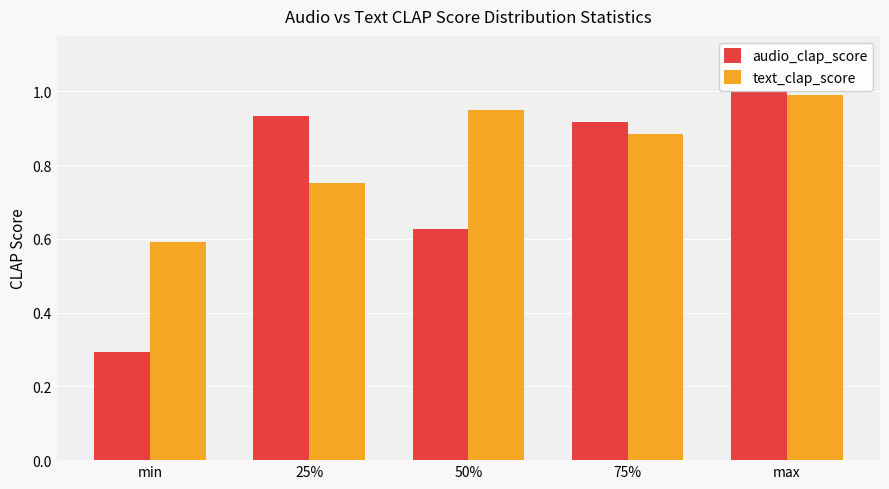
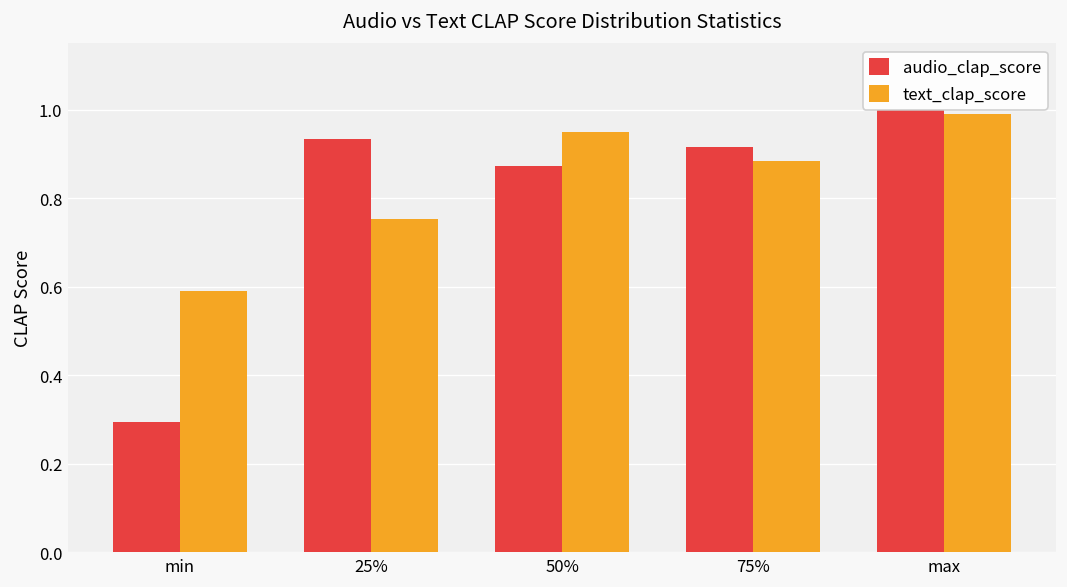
audio_clap_score, 50%: 0.63 -> 0.87
